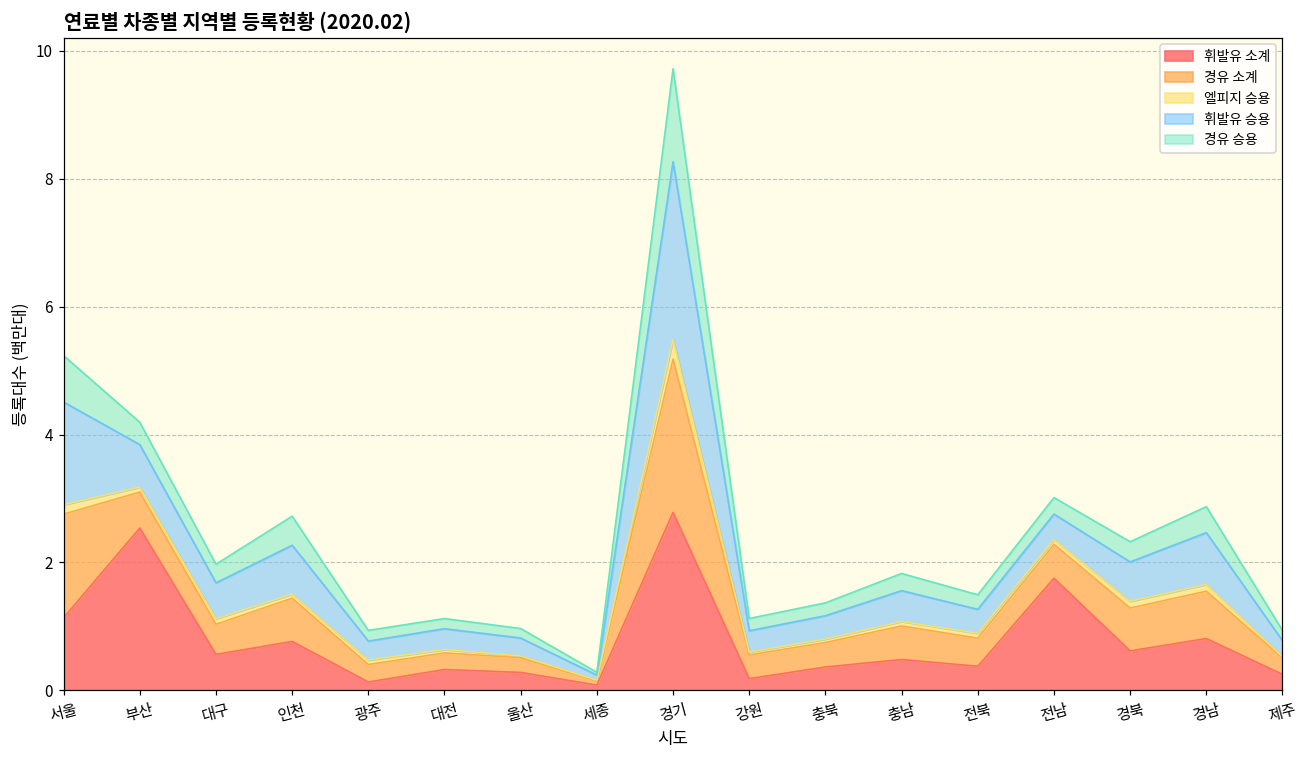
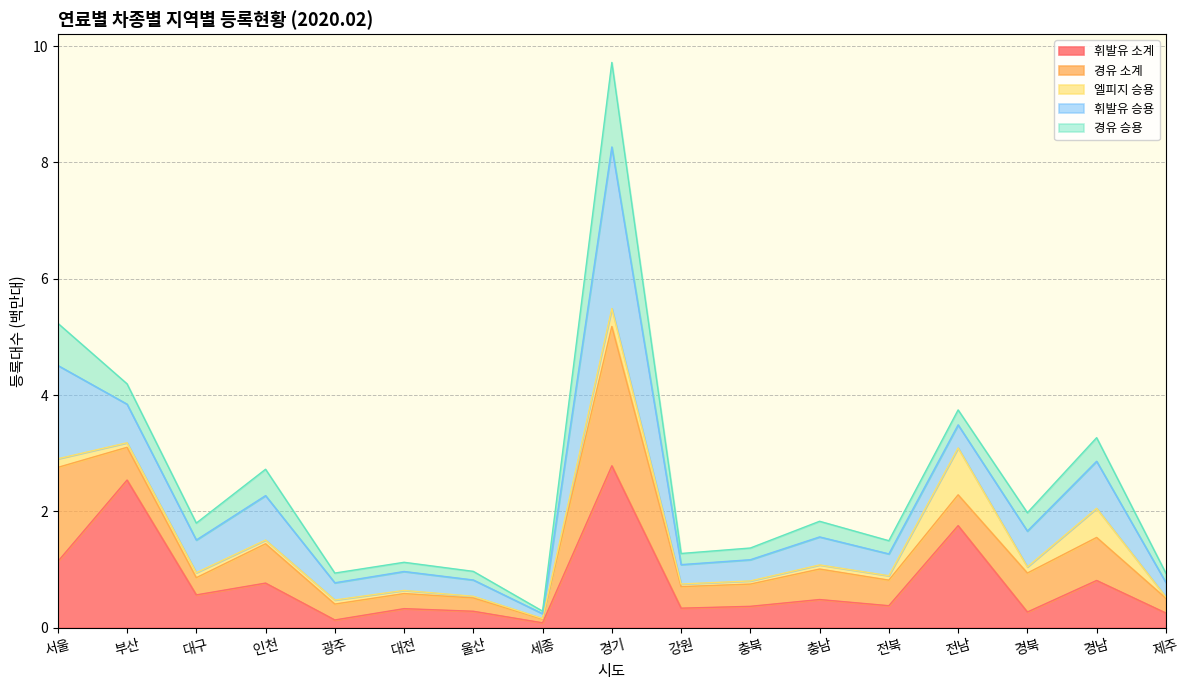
경유 소계, 대구: 0.5 -> 0.3
휘발유 소계, 강원: 0.2 -> 0.3
엘피지 승용, 전남: 0.1 -> 0.8
휘발유 소계, 경북: 0.6 -> 0.3
엘피지 승용, 경남: 0.1 -> 0.5
